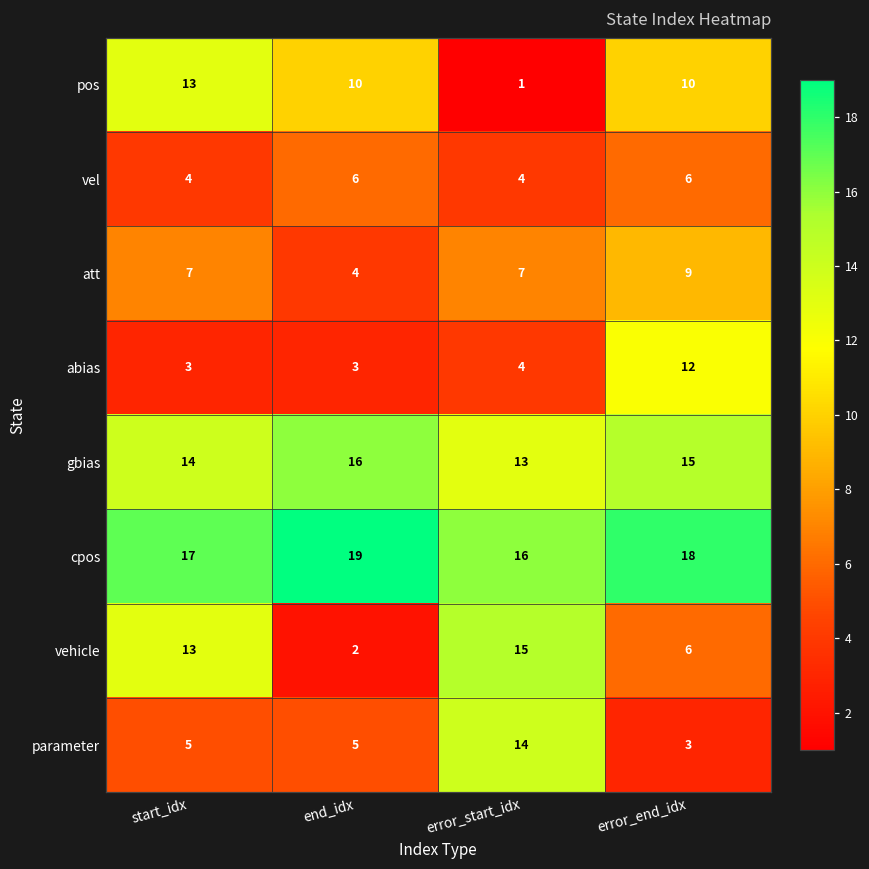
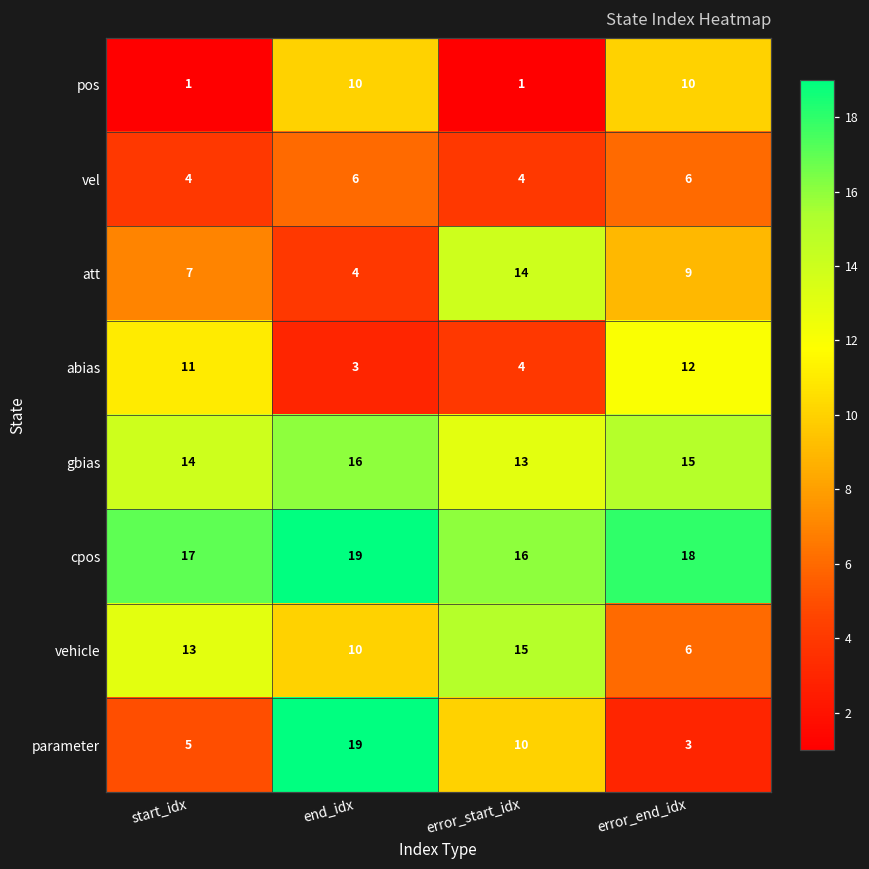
pos, start_idx: 13 -> 1
att, error_start_idx: 7 -> 14
abias, start_idx: 3 -> 11
vehicle, end_idx: 2 -> 10
parameter, end_idx: 5 -> 19
parameter, error_start_idx: 14 -> 10
